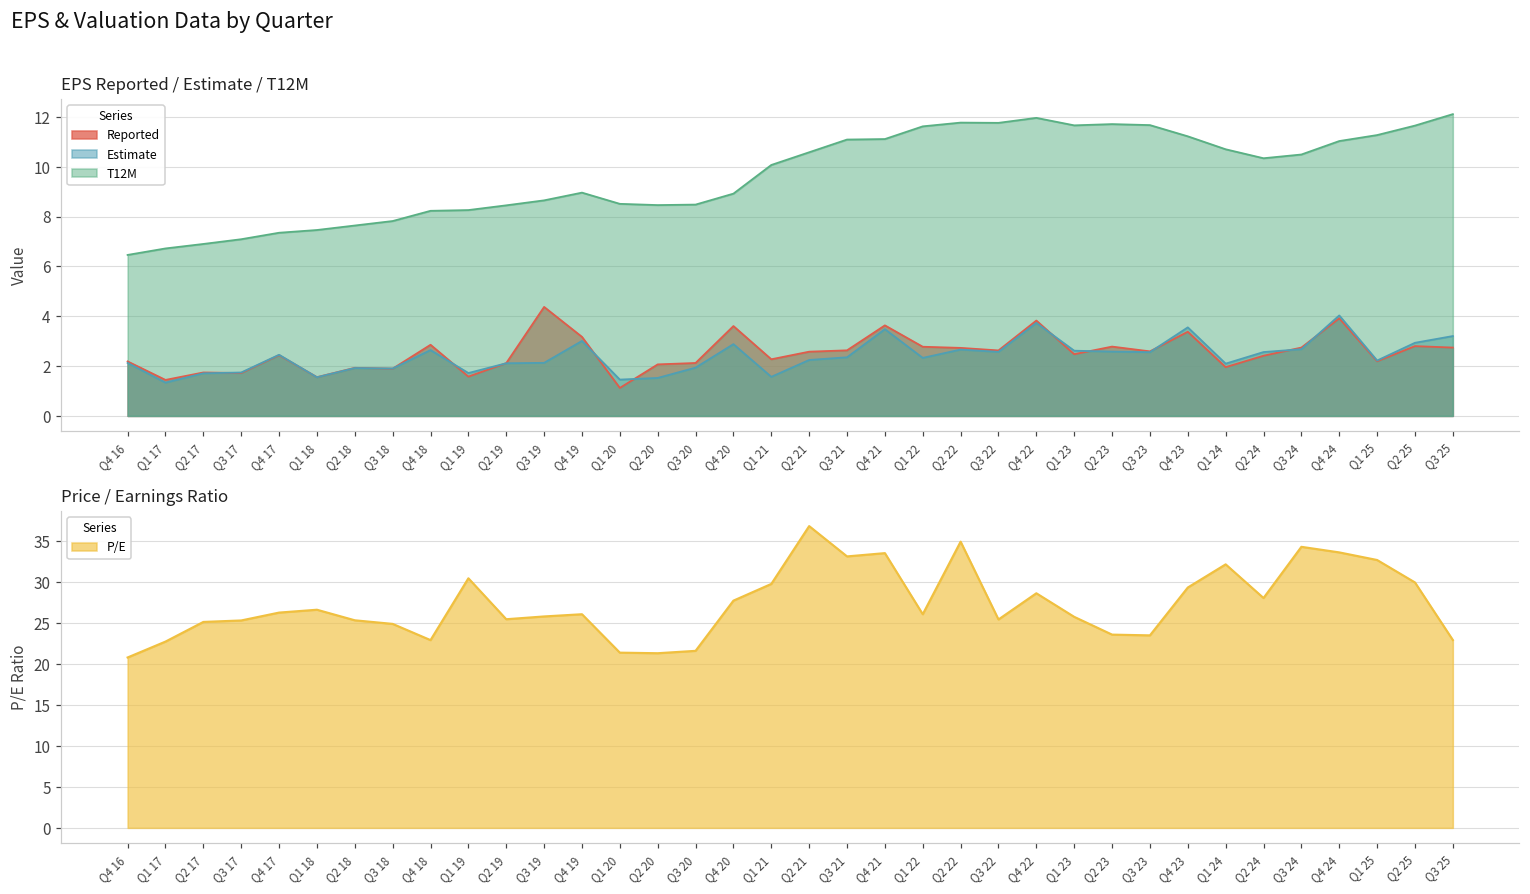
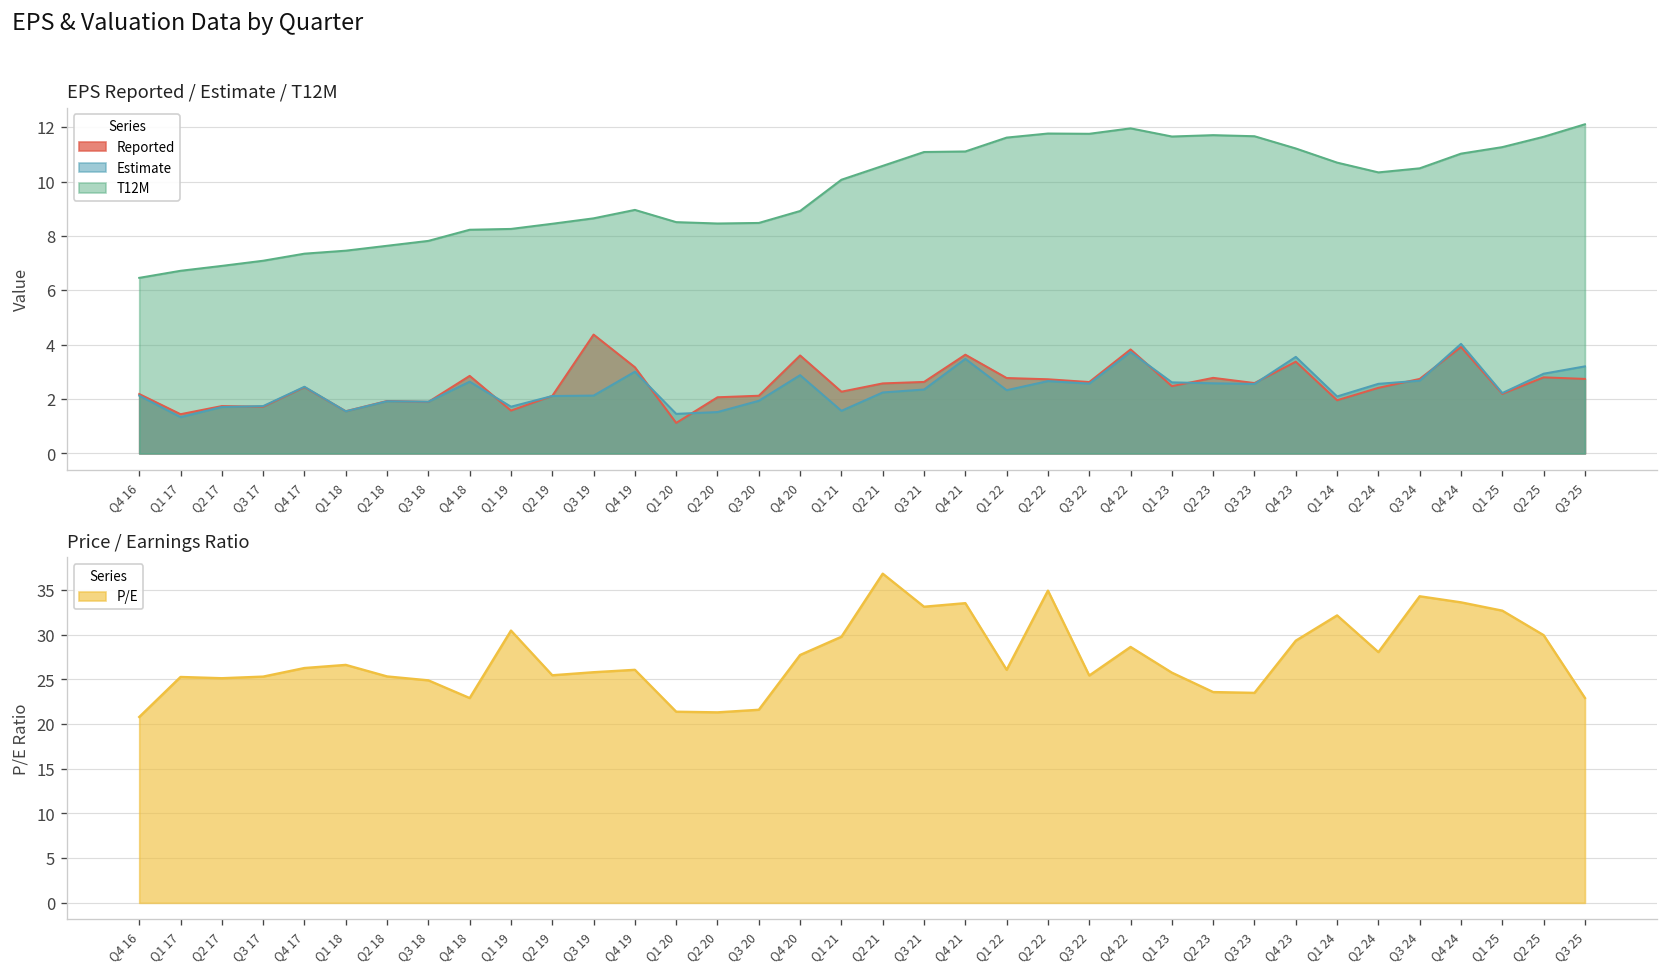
Price / Earnings Ratio, Q1 17: 23 -> 25
